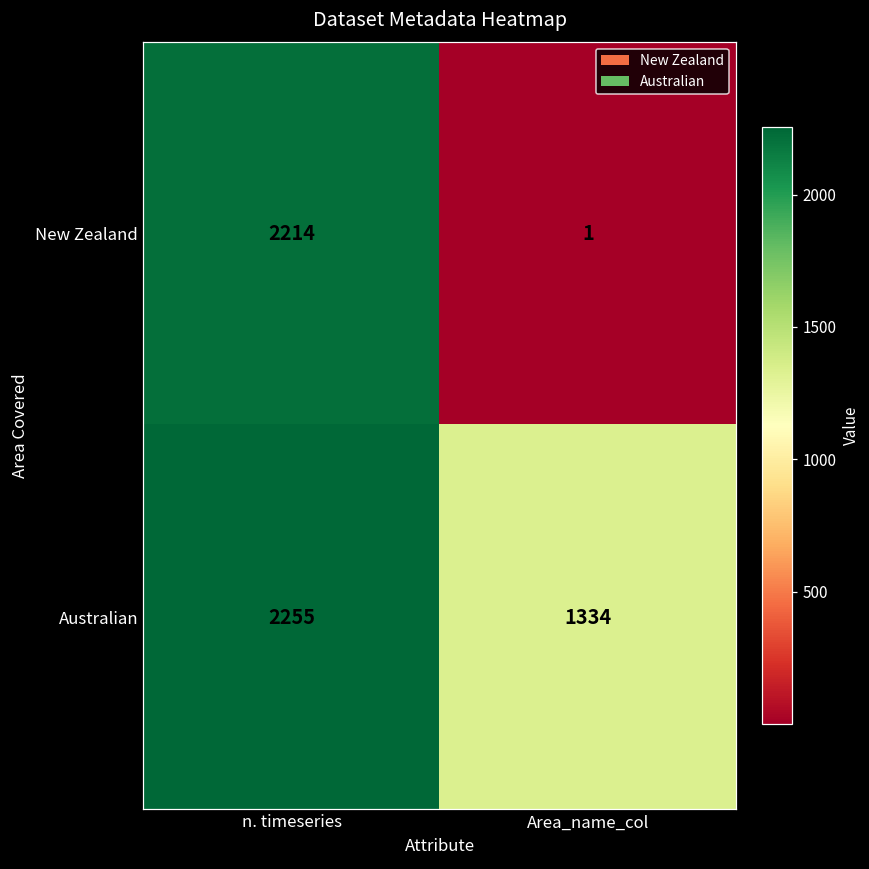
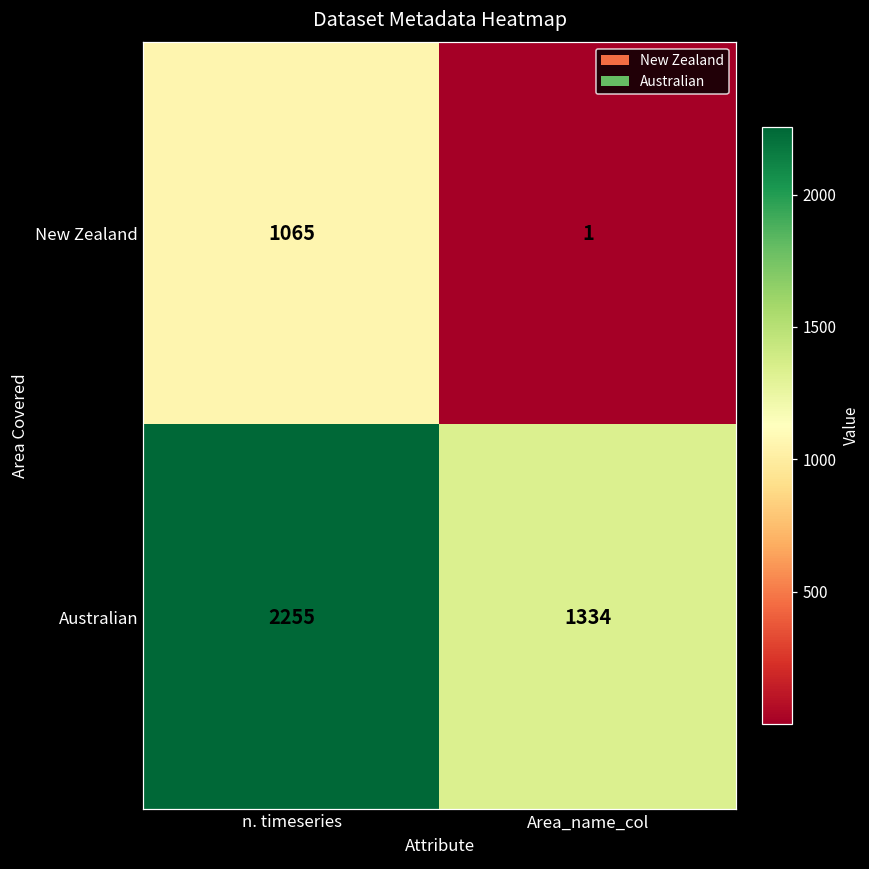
New Zealand, n. timeseries: 2214 -> 1065
